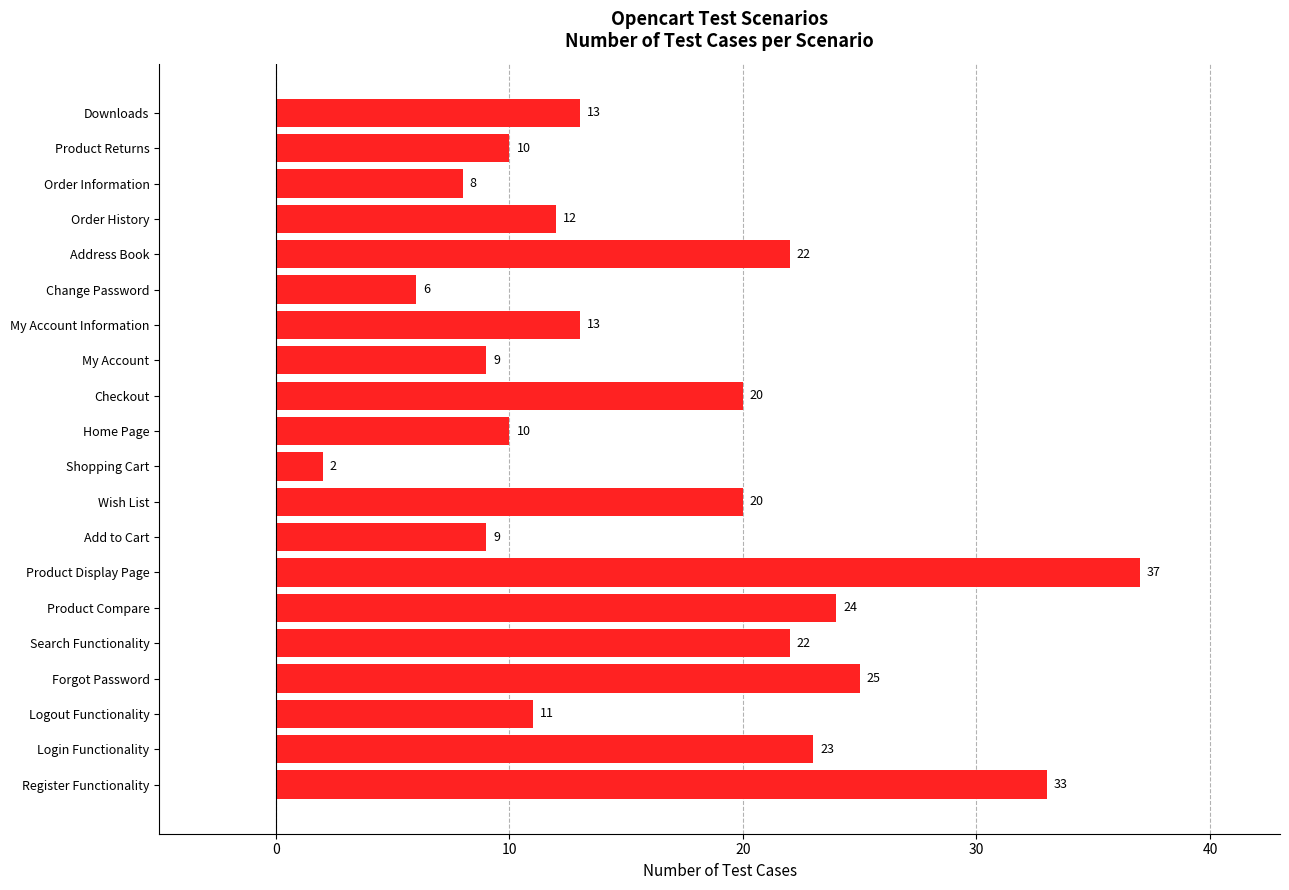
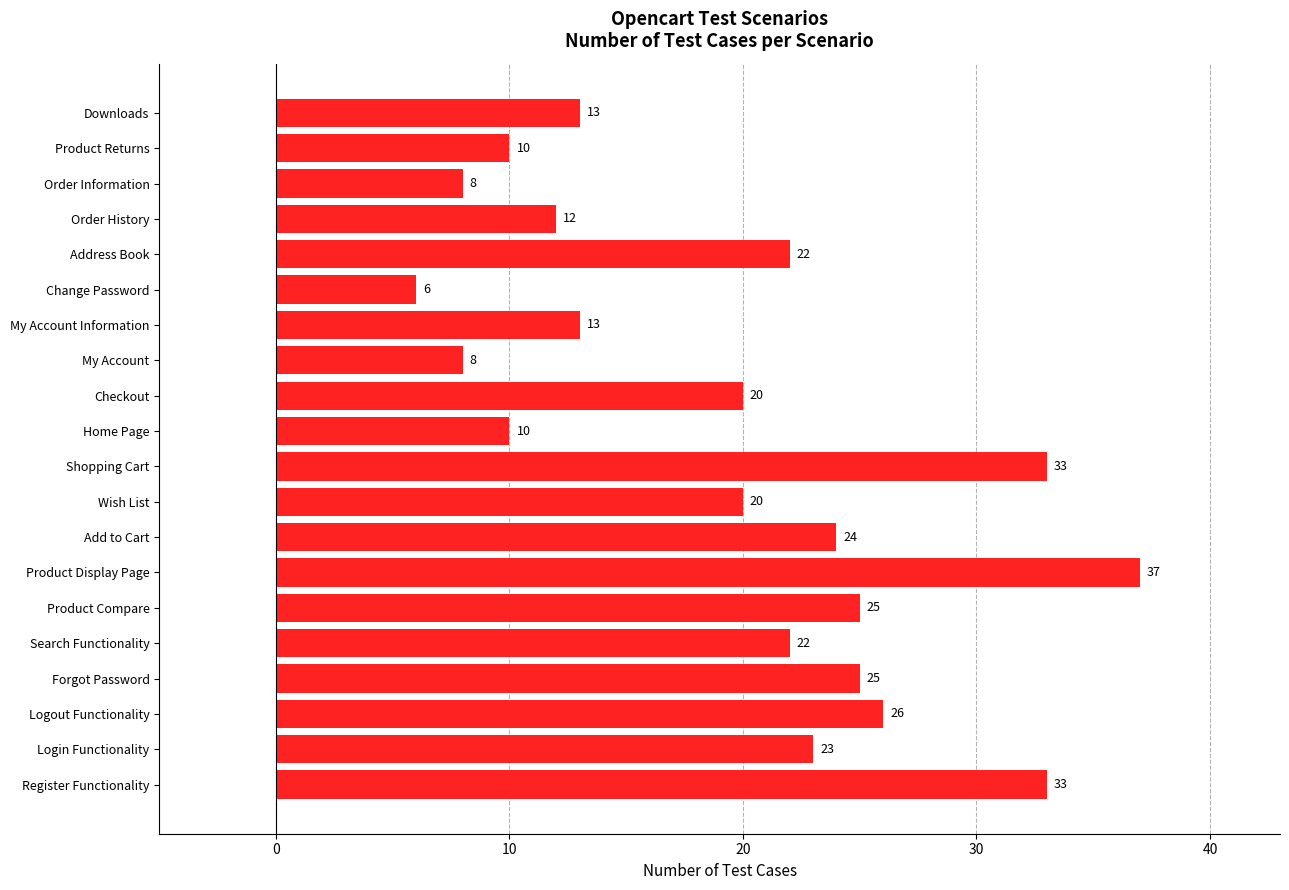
My Account: 9 -> 8
Shopping Cart: 2 -> 33
Add to Cart: 9 -> 24
Product Compare: 24 -> 25
Logout Functionality: 11 -> 26
